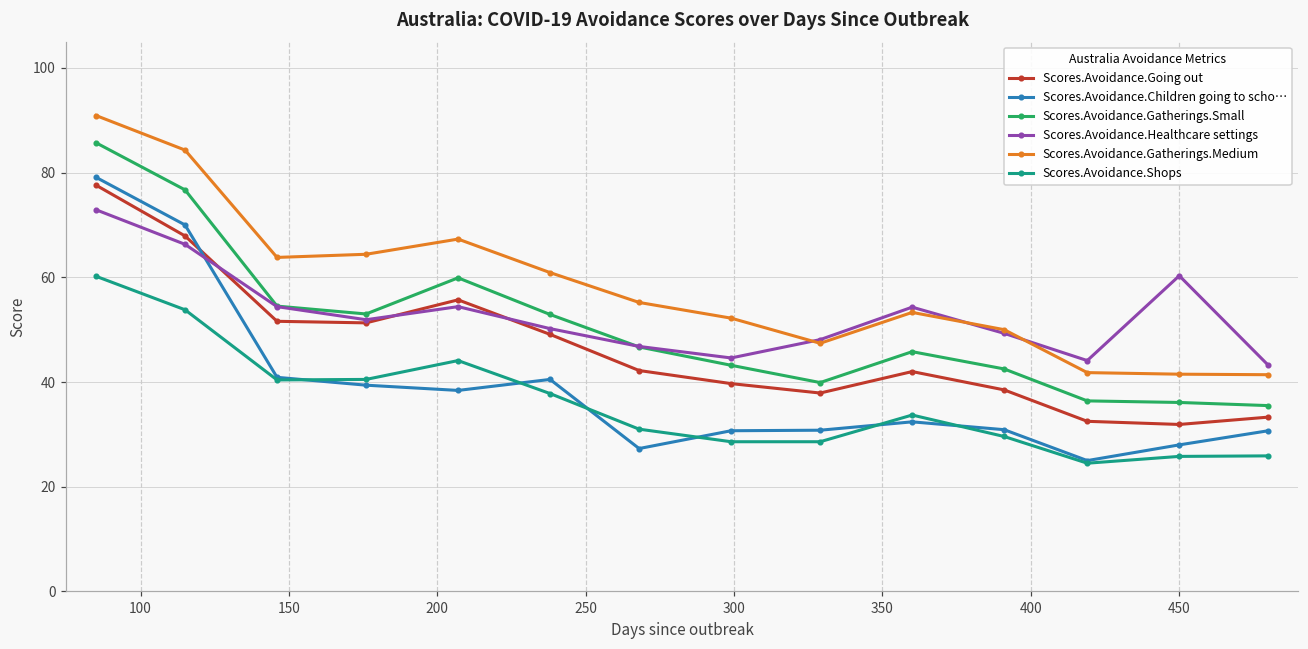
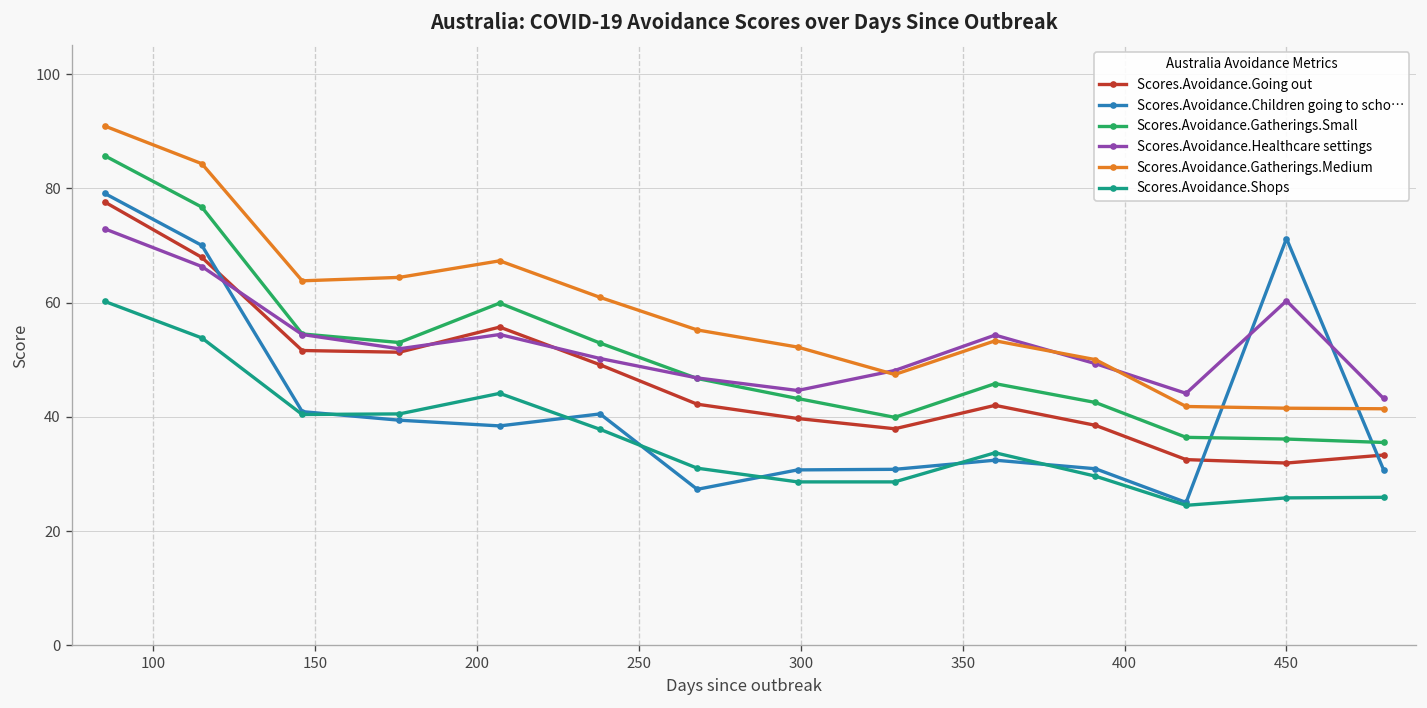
Scores.Avoidance.Children going to scho…, 450: 28 -> 71
